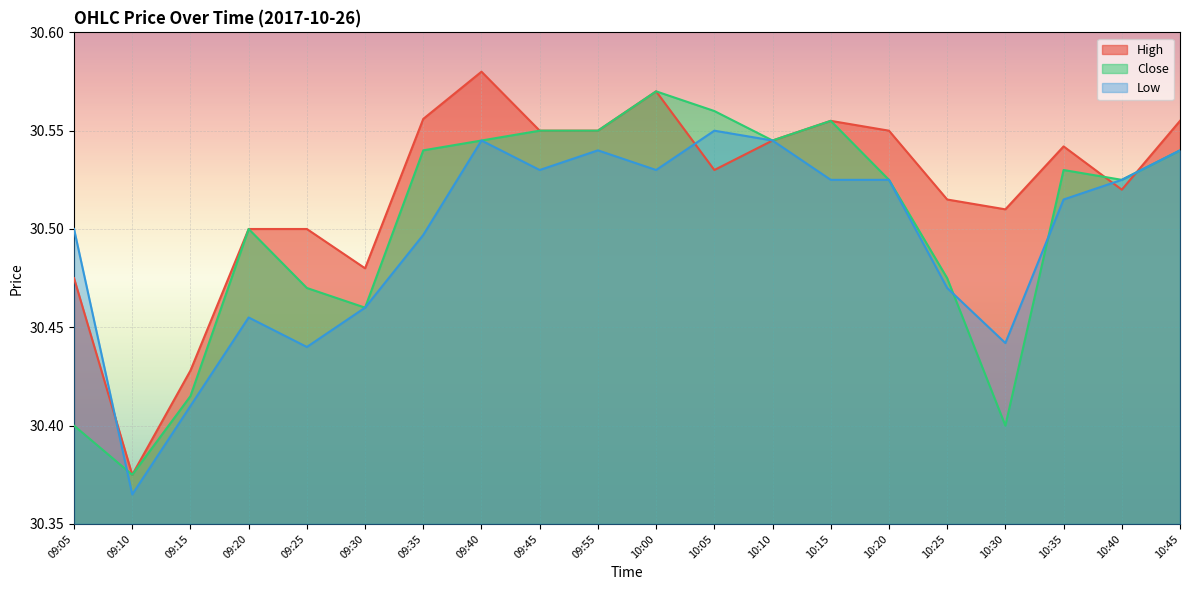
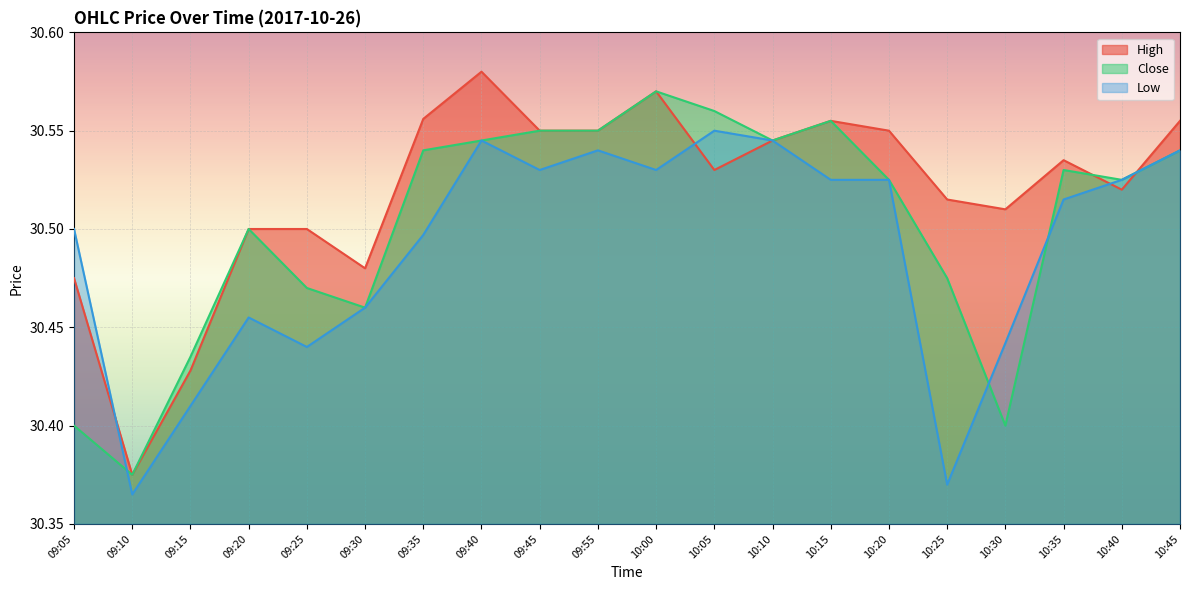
Close, 09:15: 30.415 -> 30.435
Low, 10:25: 30.47 -> 30.37
High, 10:35: 30.542 -> 30.535
